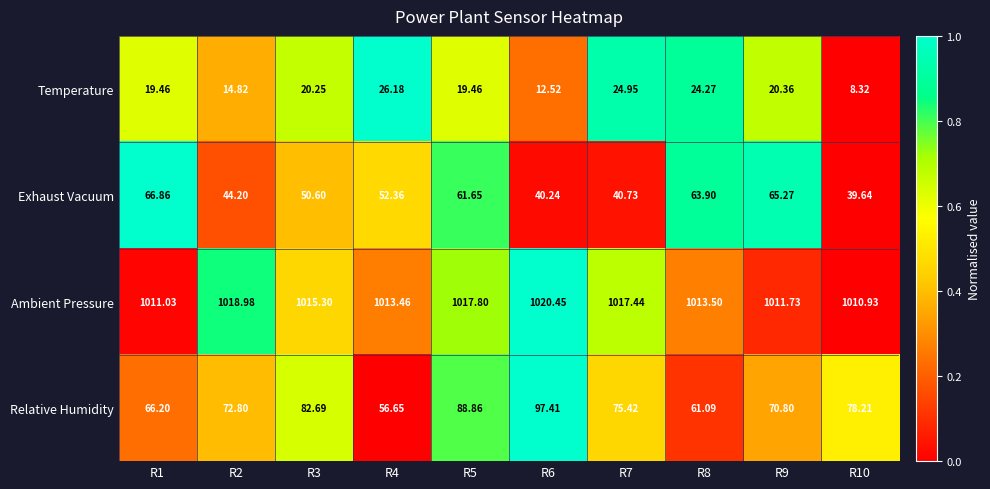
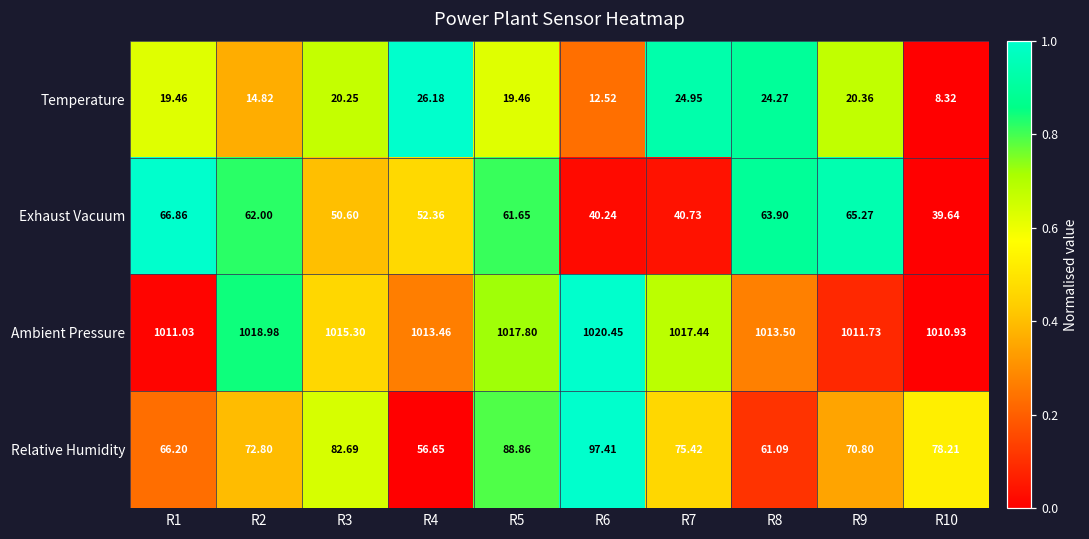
Exhaust Vacuum, R2: 44.20 -> 62.00
